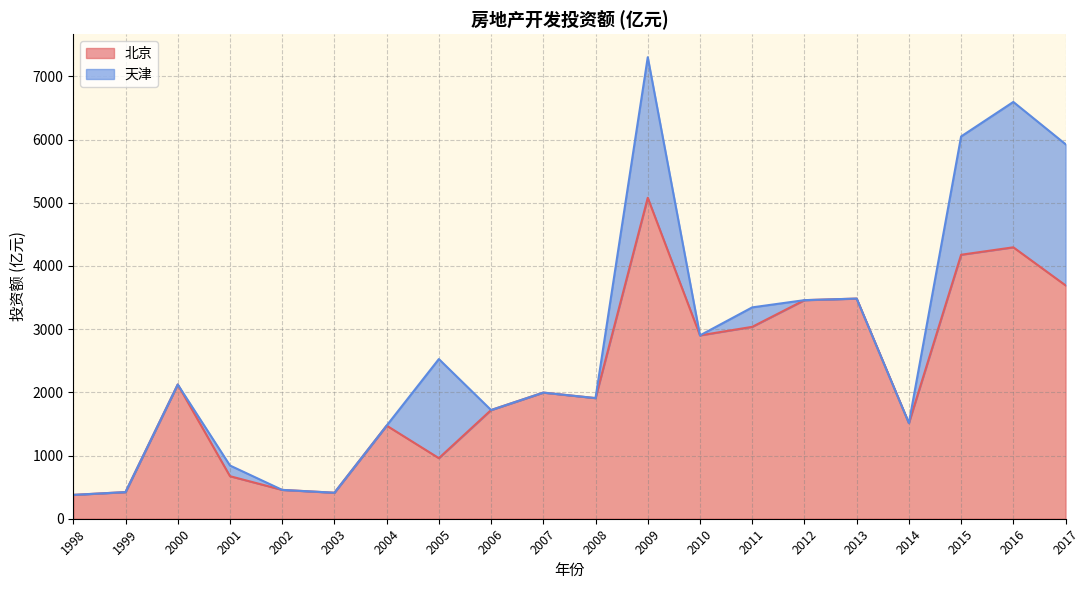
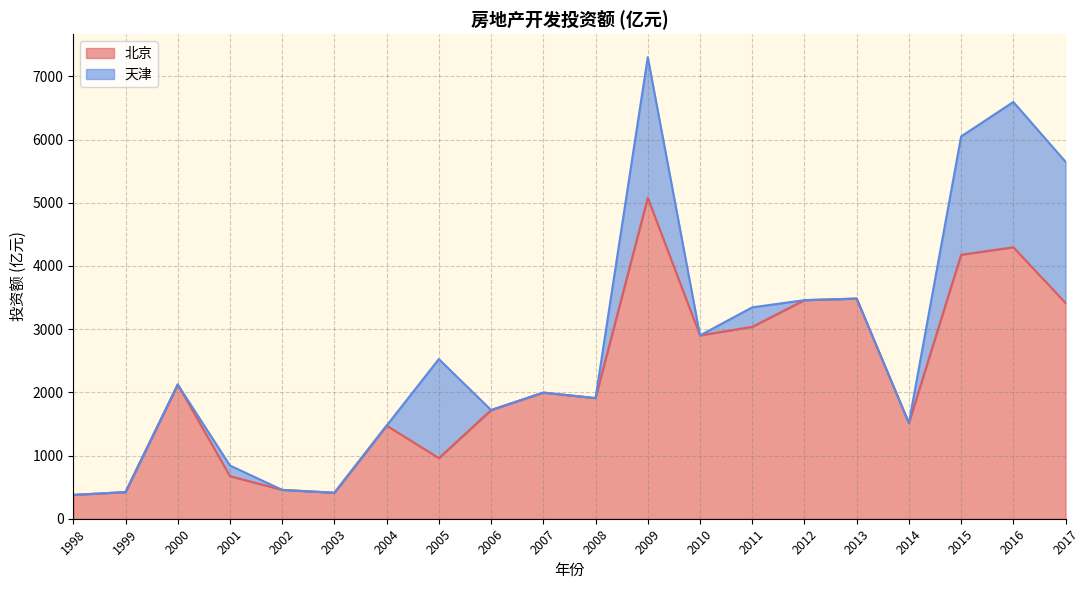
北京, 2017: 3700 -> 3400
